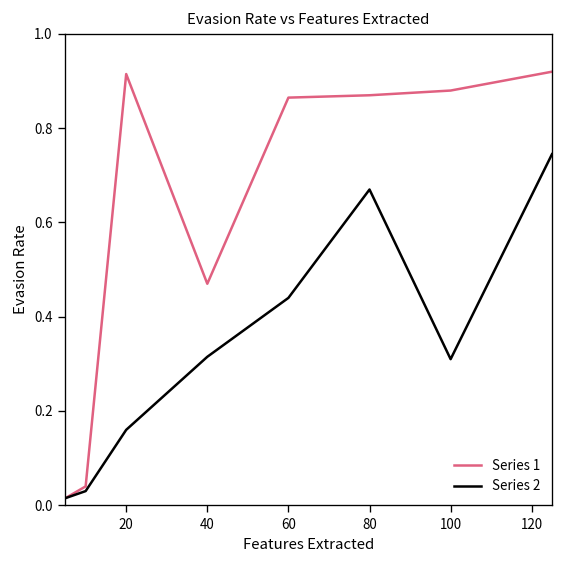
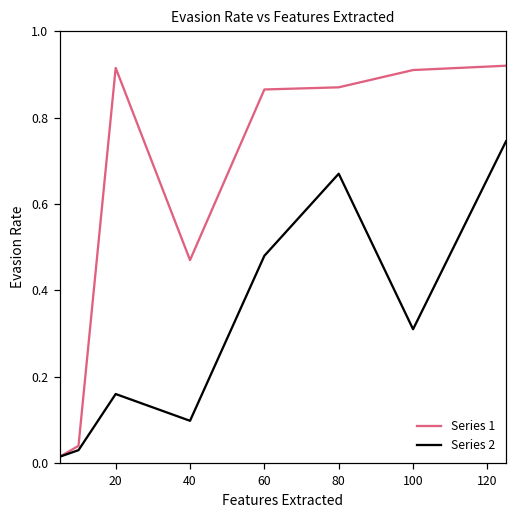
Series 2, 40: 0.32 -> 0.10
Series 2, 60: 0.44 -> 0.48
Series 1, 100: 0.88 -> 0.91
